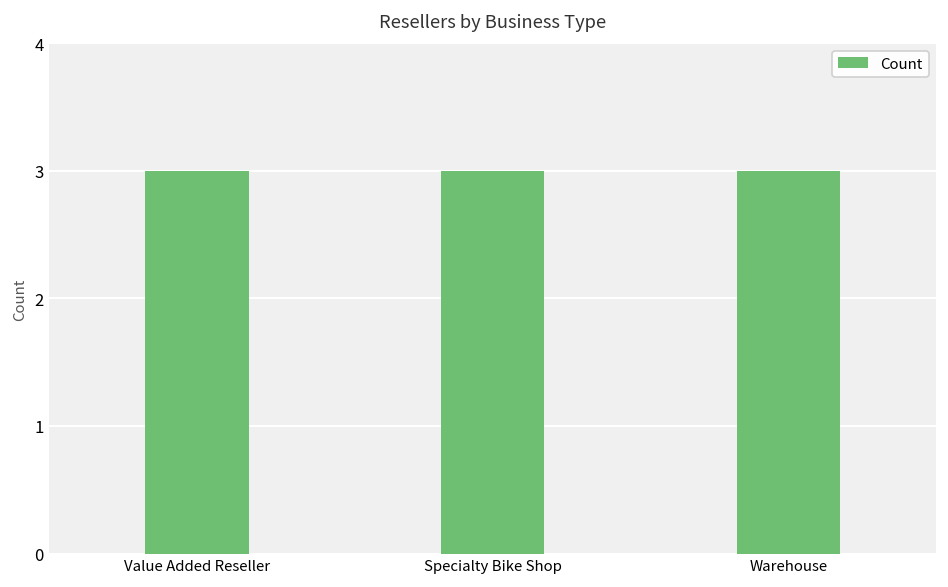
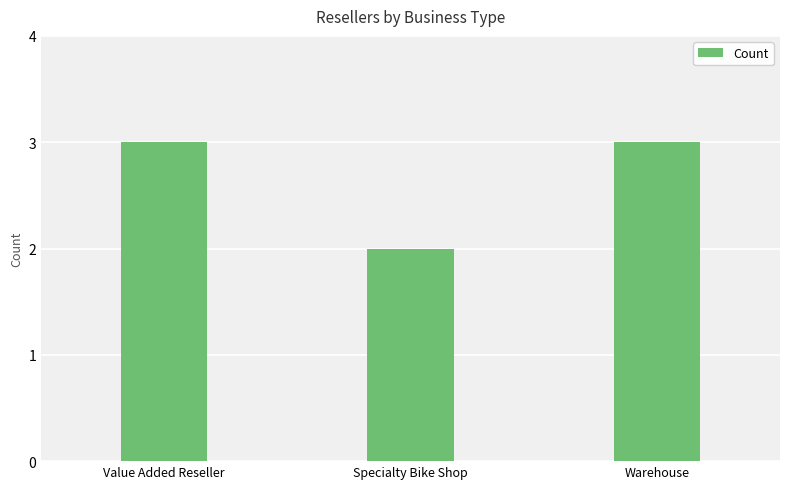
Specialty Bike Shop: 3 -> 2
